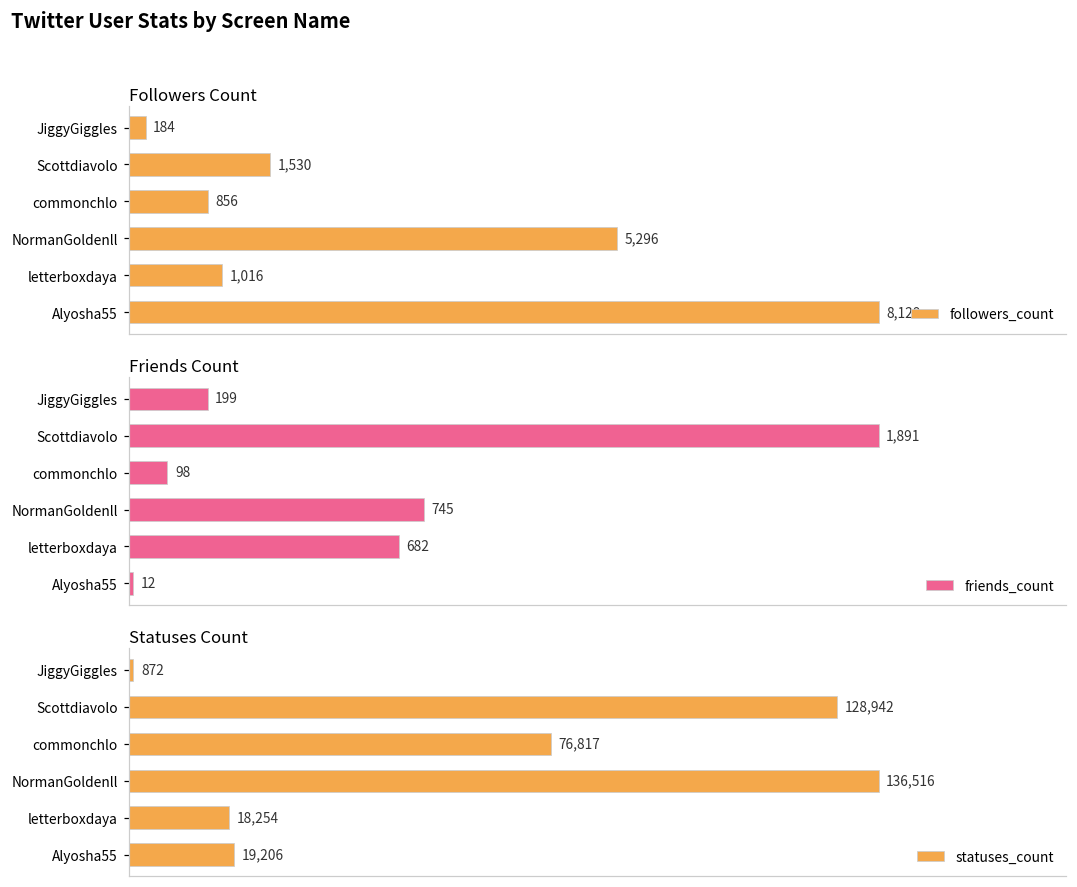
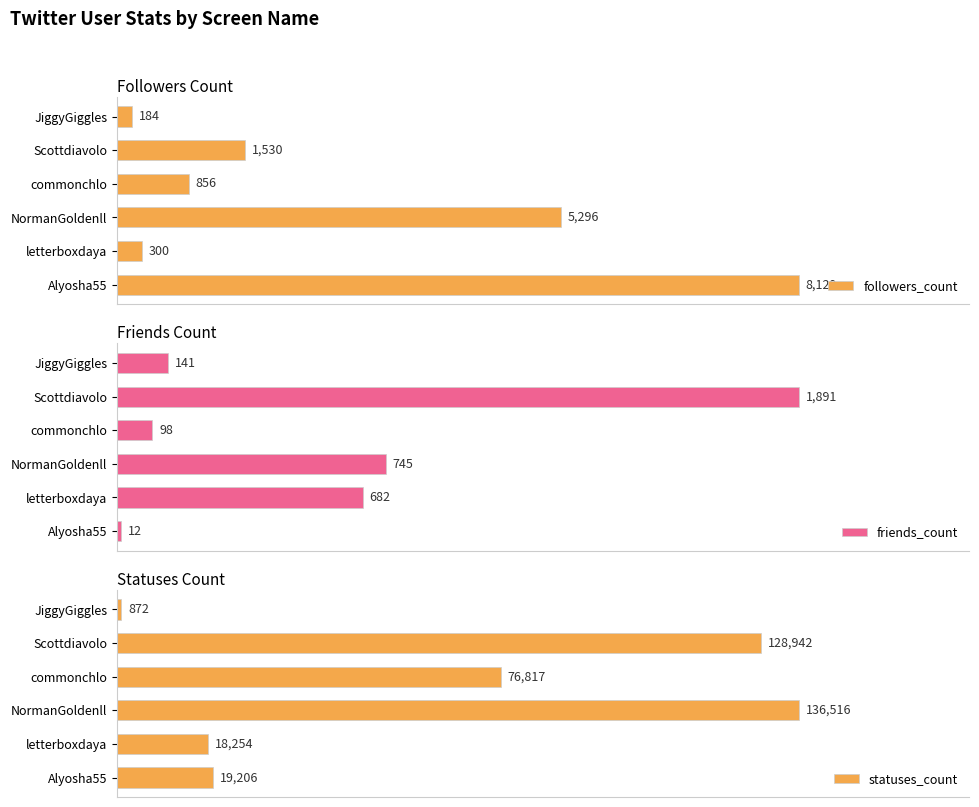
Followers Count, letterboxdaya: 1,016 -> 300
Friends Count, JiggyGiggles: 199 -> 141
